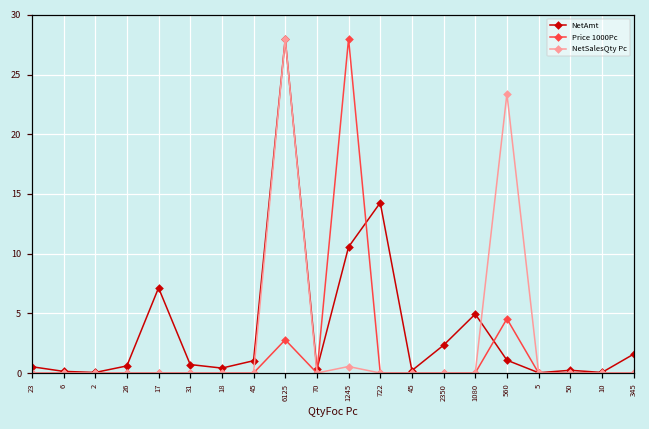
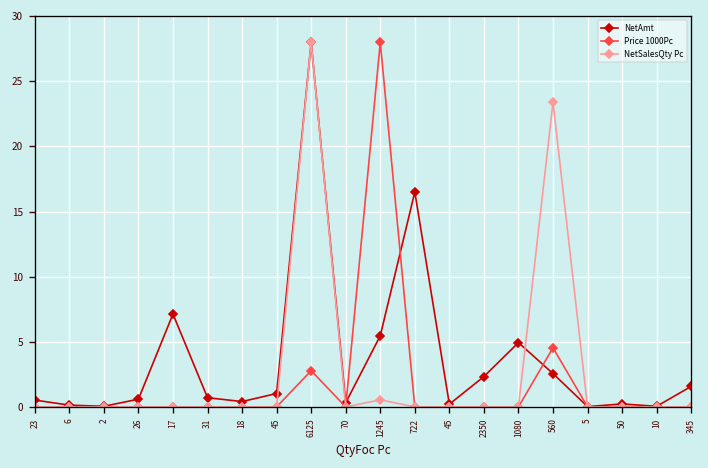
NetAmt, 1245: 10.6 -> 5.5
NetAmt, 722: 14.3 -> 16.5
NetAmt, 560: 1.1 -> 2.6
